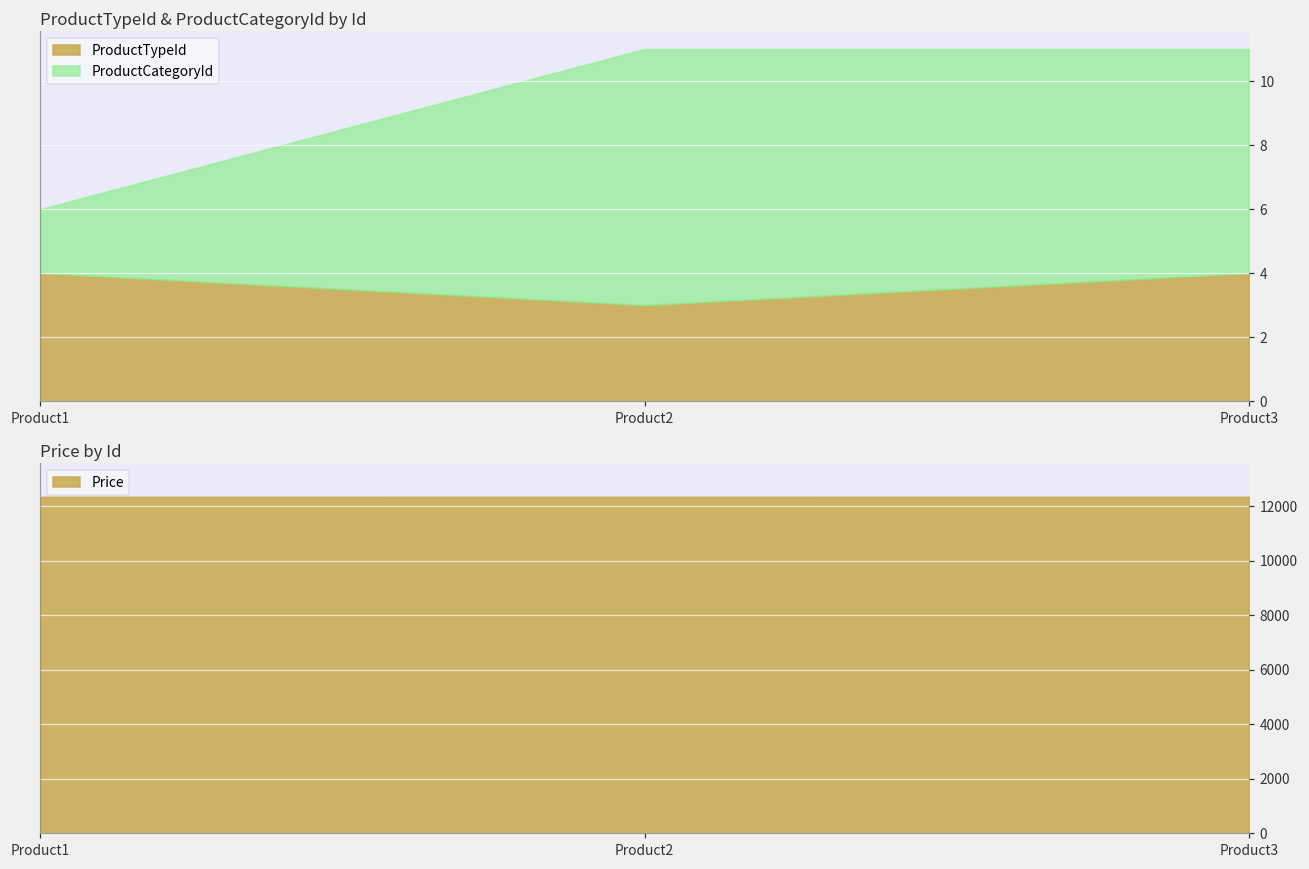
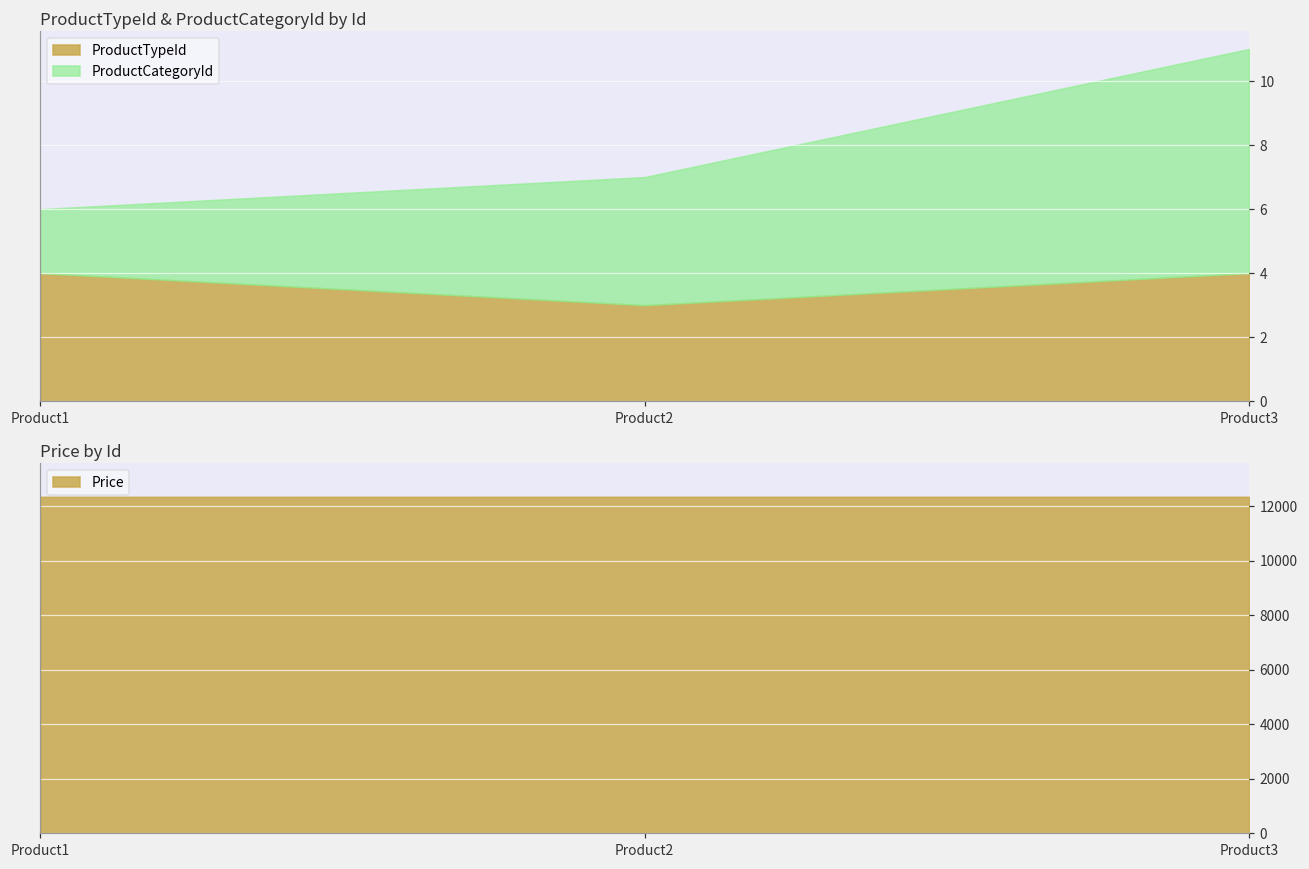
ProductTypeId & ProductCategoryId by Id, ProductCategoryId, Product2: 8 -> 4
